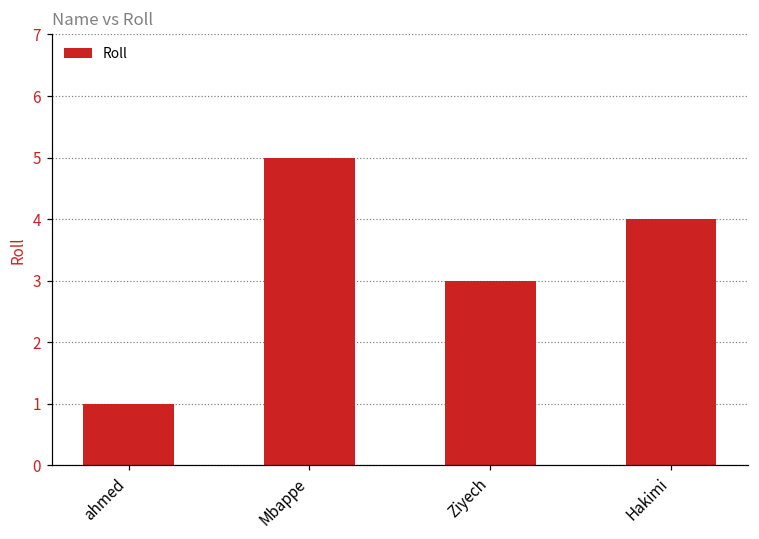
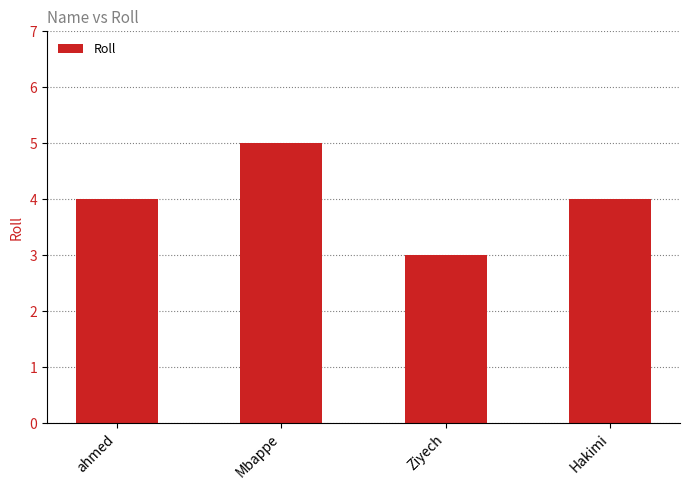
ahmed: 1 -> 4
